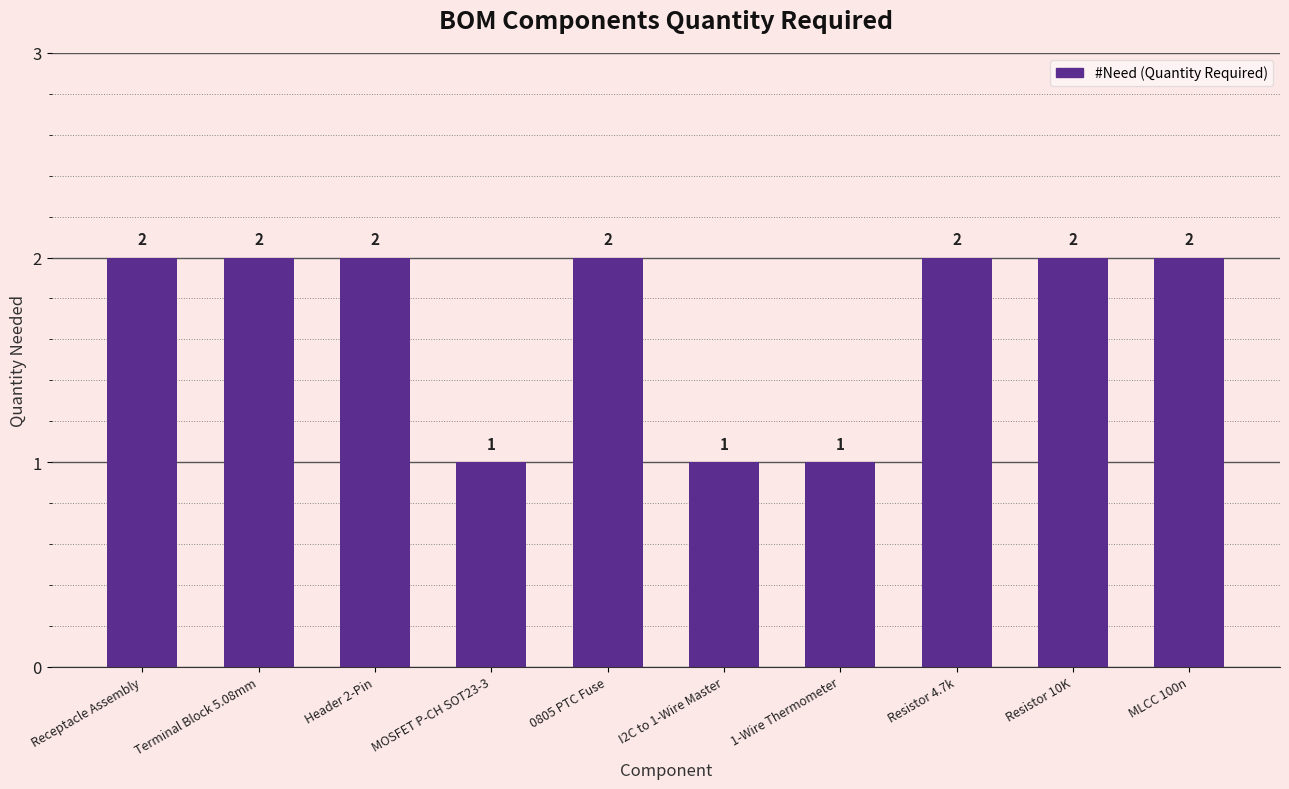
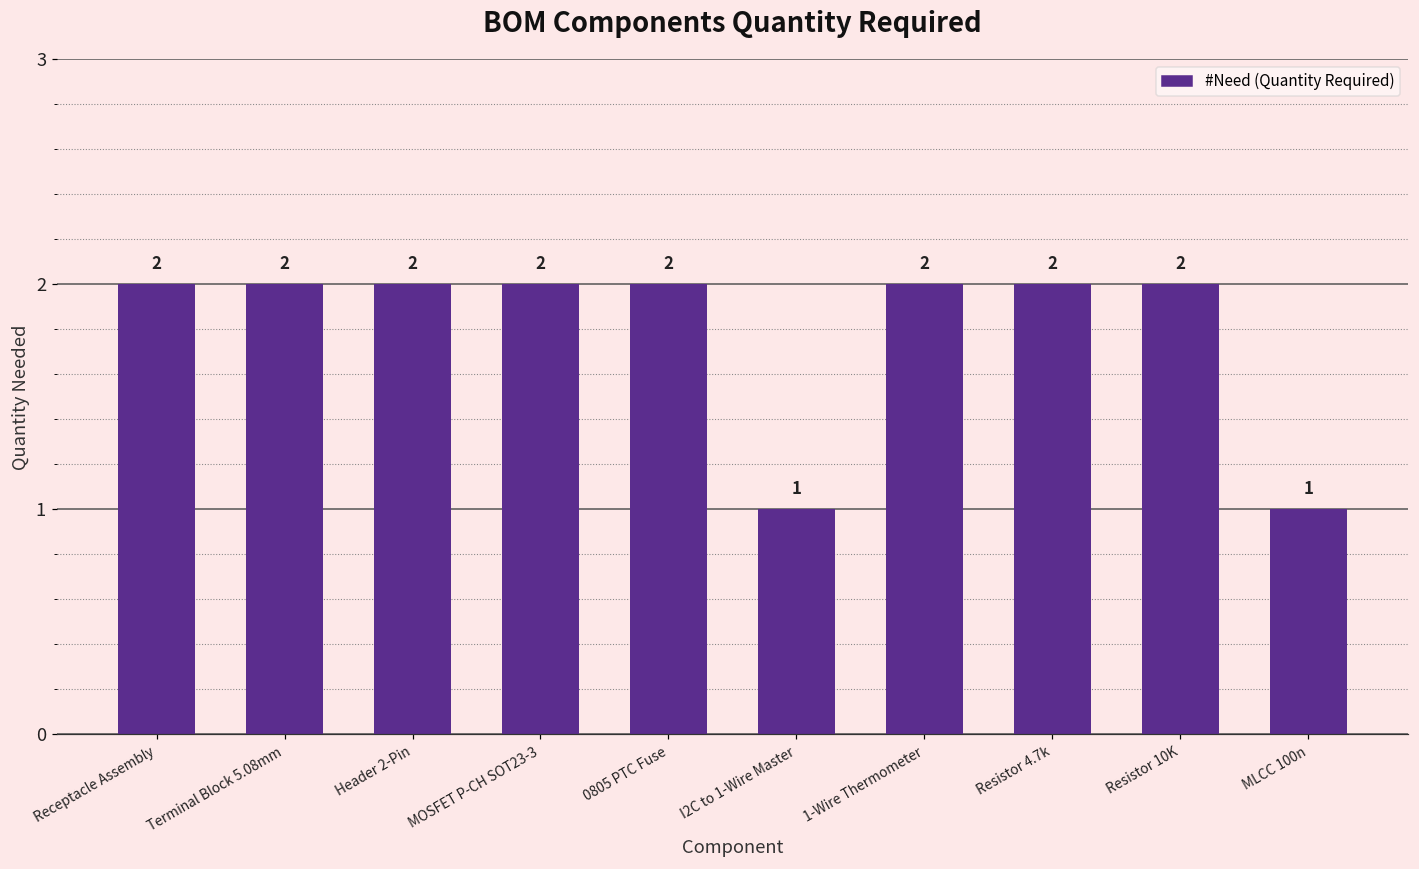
MOSFET P-CH SOT23-3: 1 -> 2
1-Wire Thermometer: 1 -> 2
MLCC 100n: 2 -> 1
